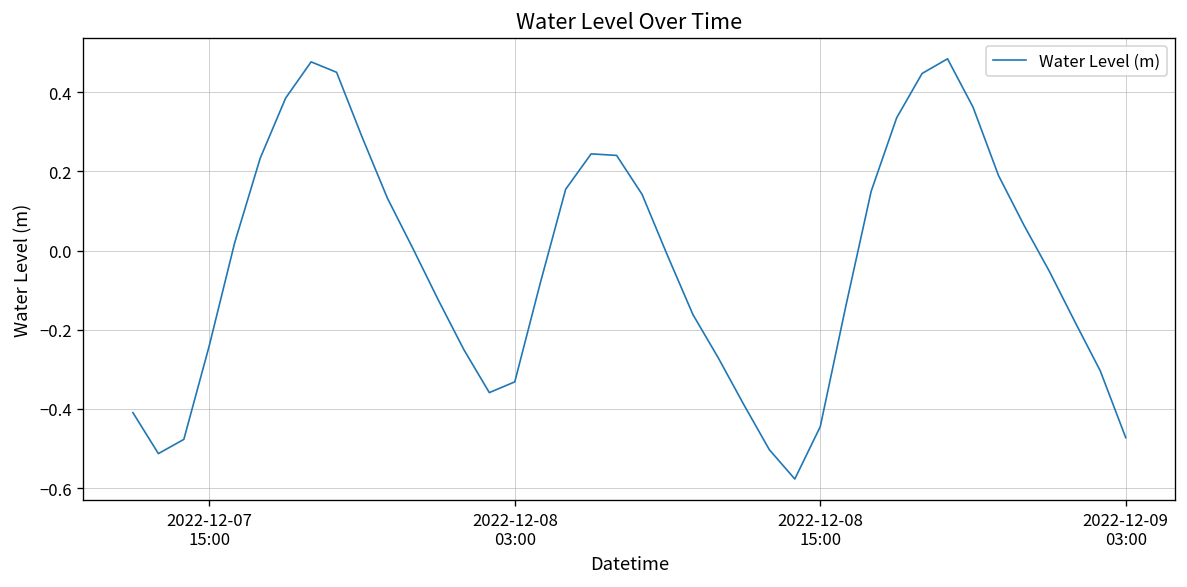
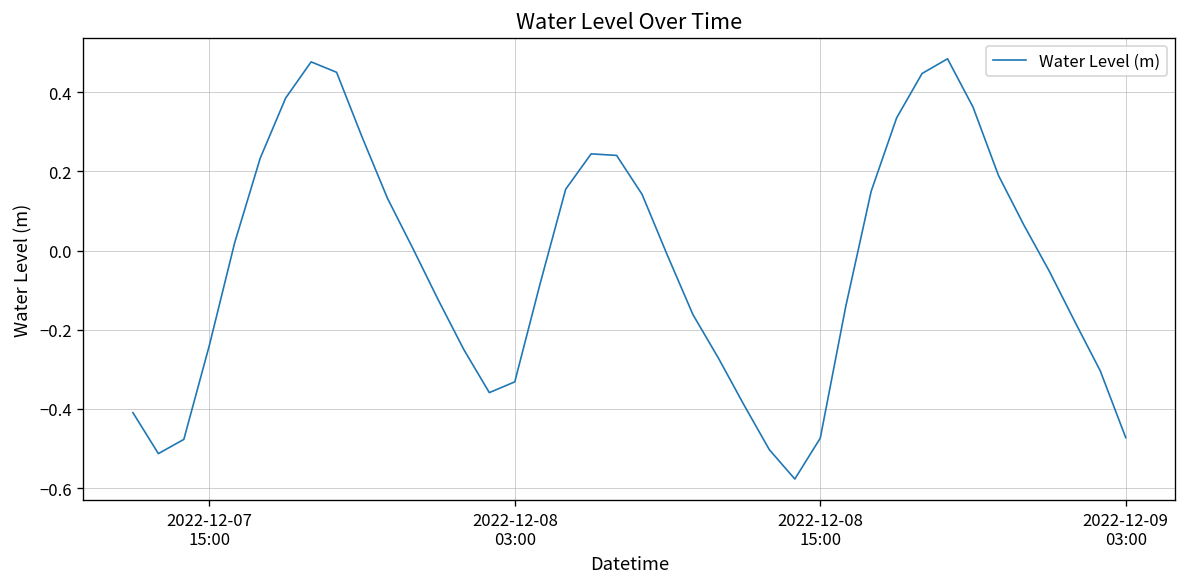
2022-12-08 15:00: -0.44 -> -0.47
